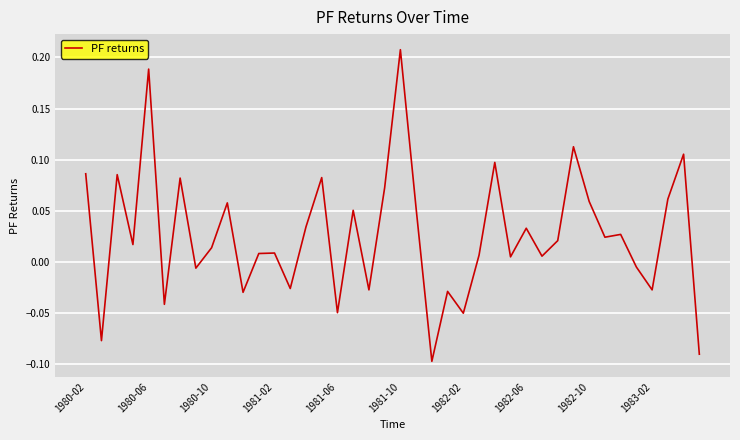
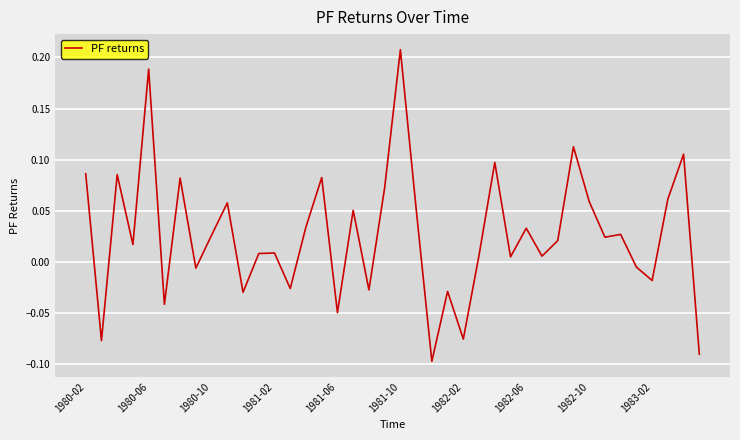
1980-10: 0.014 -> 0.026
1982-02: -0.050 -> -0.076
1983-02: -0.027 -> -0.018
